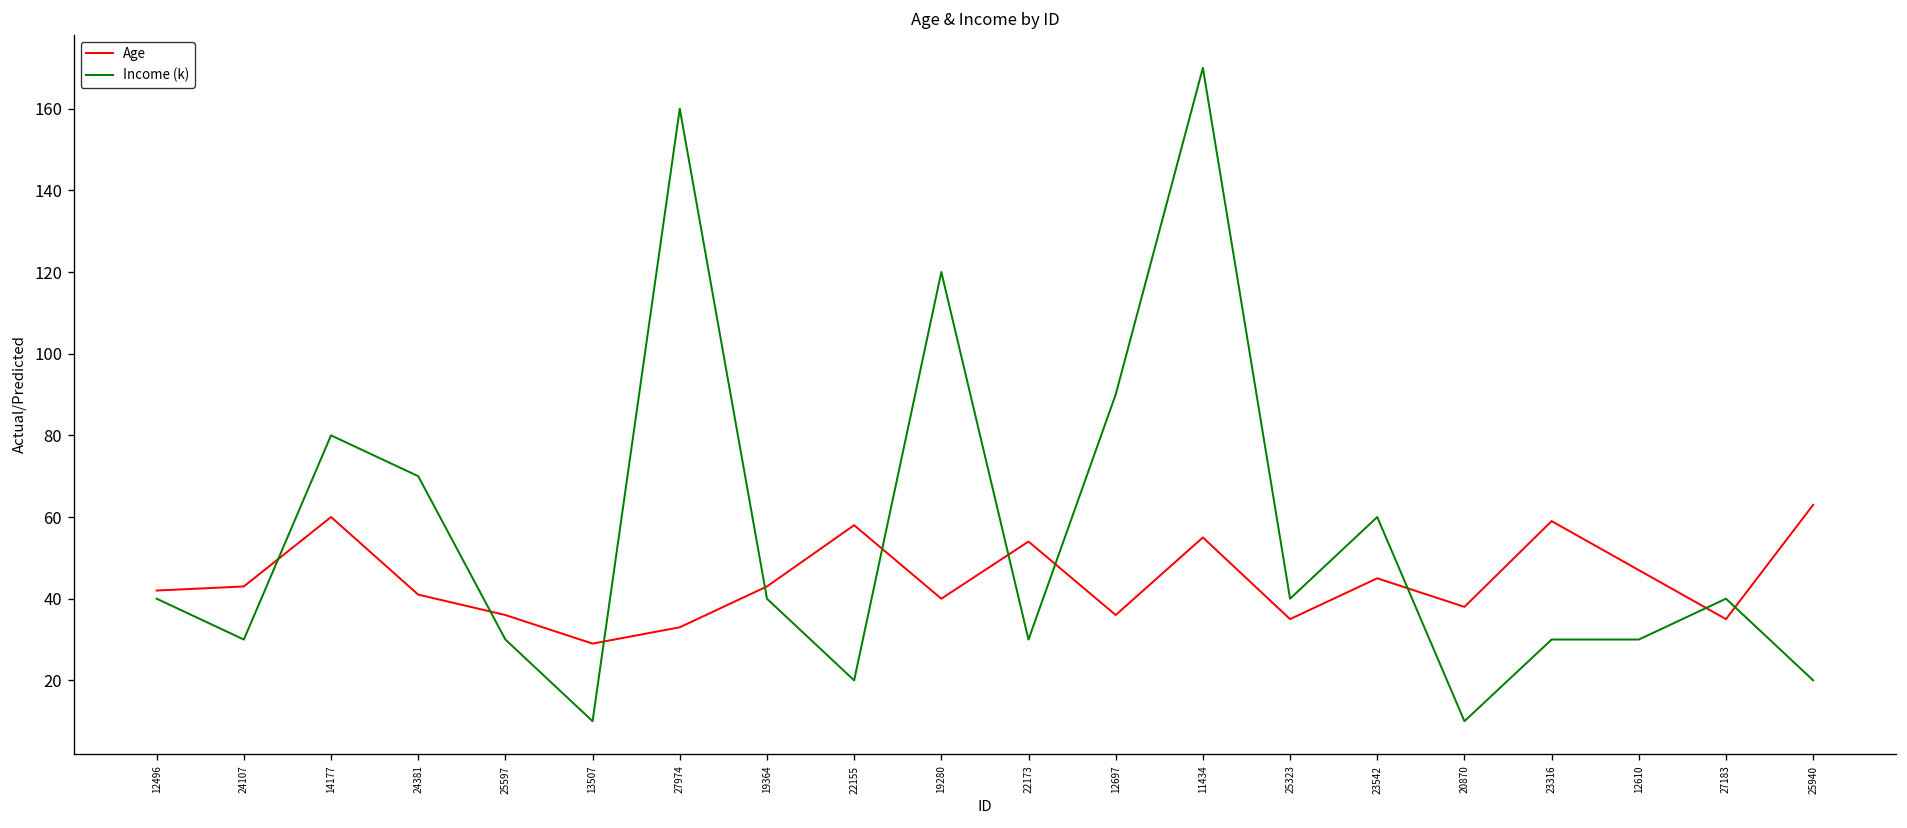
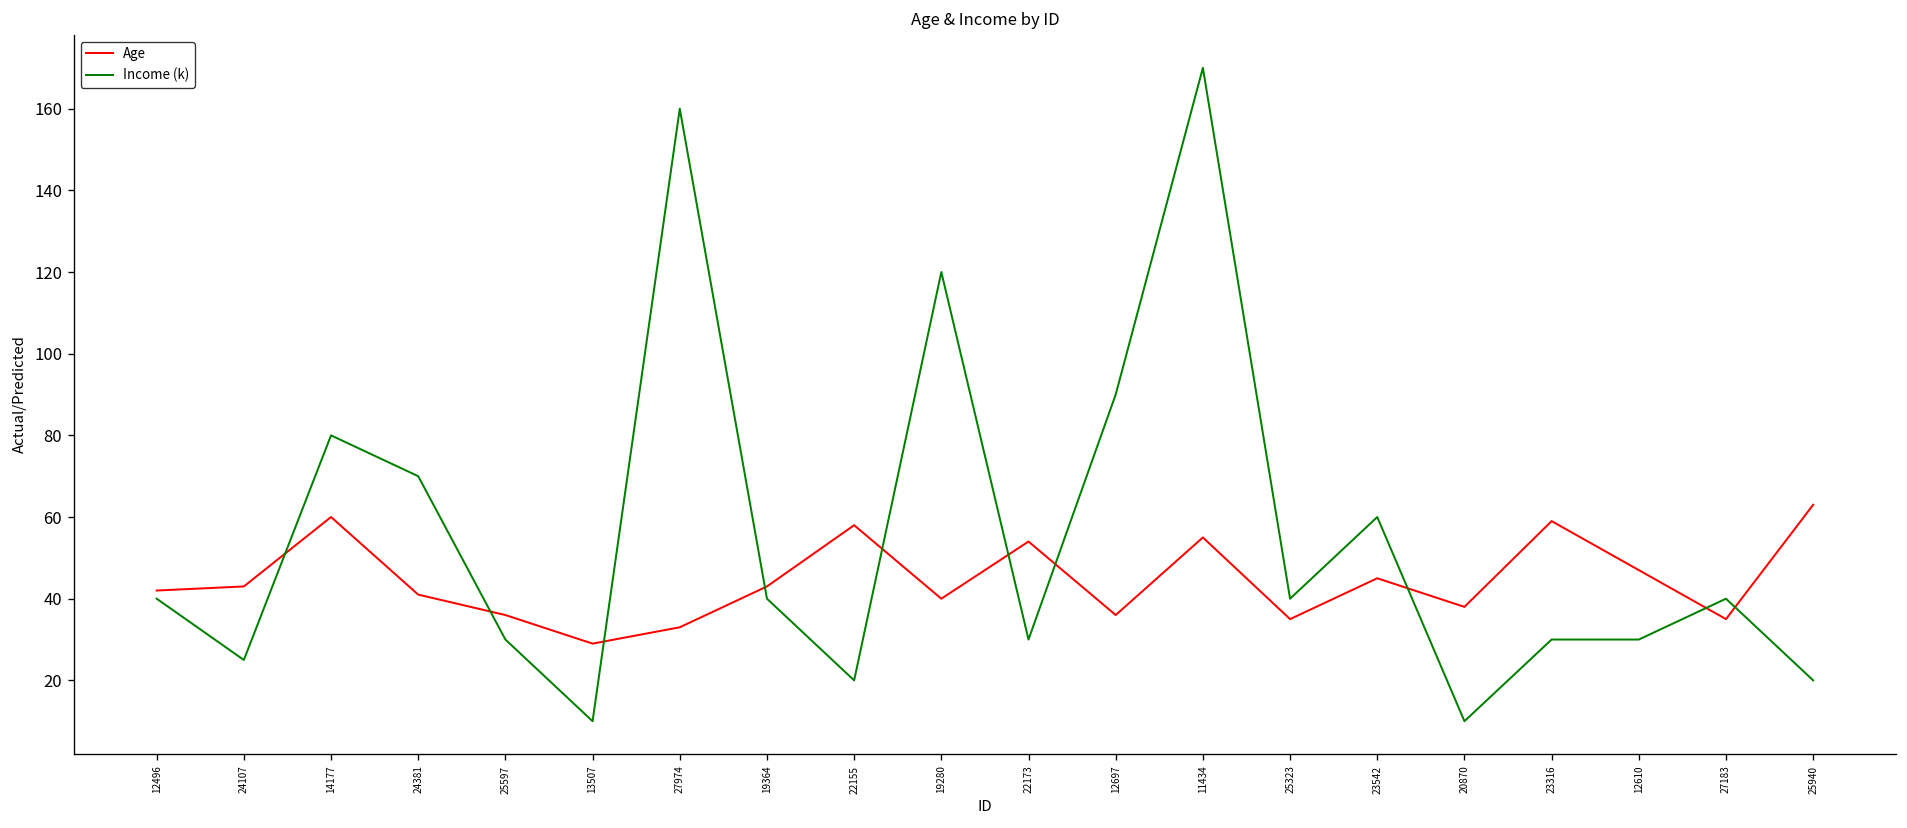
Income (k), 24107: 30 -> 25
